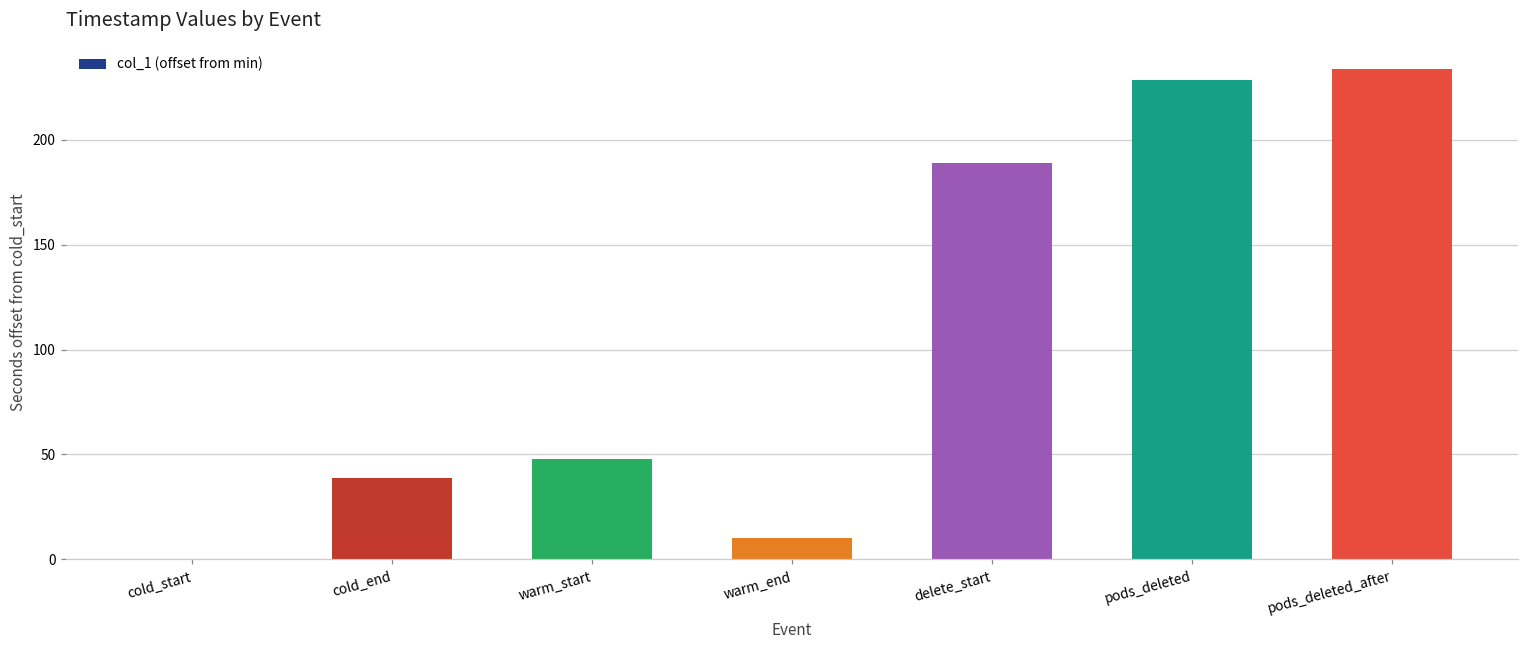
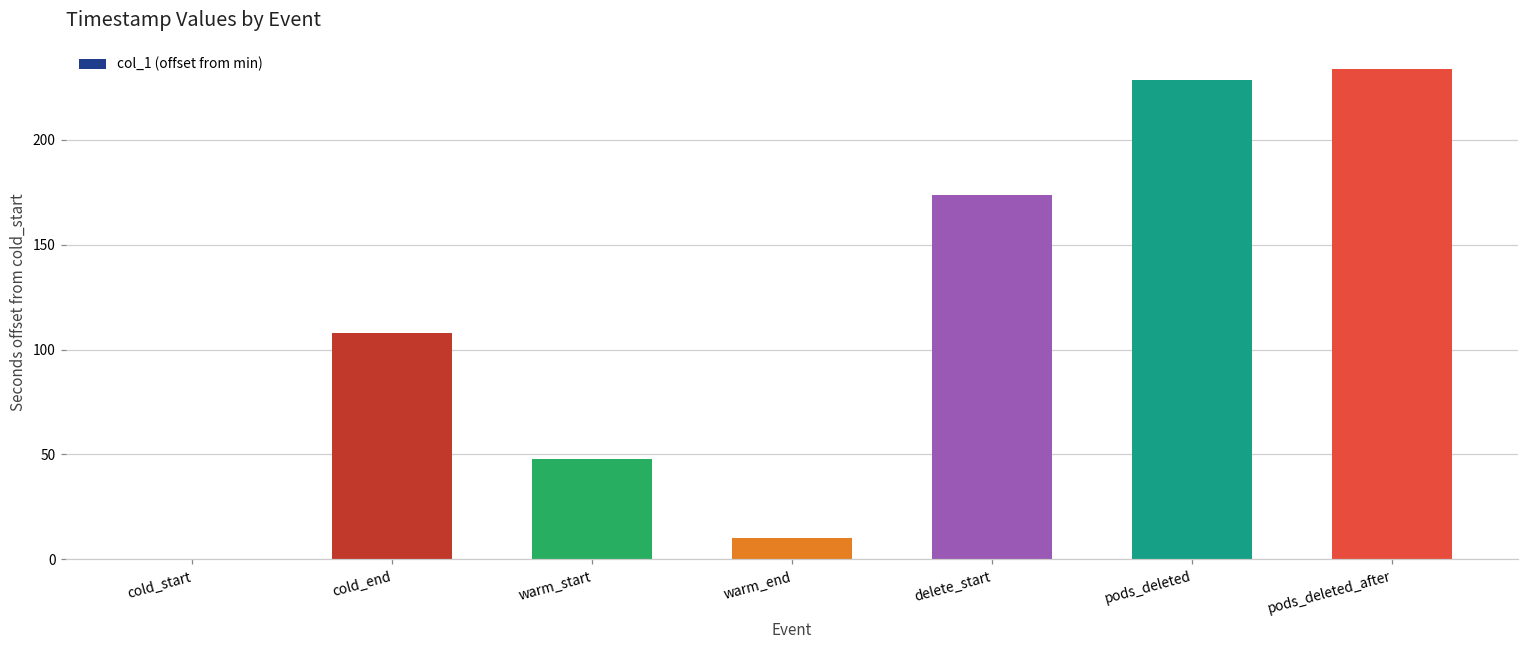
cold_end: 39 -> 108
delete_start: 189 -> 174
